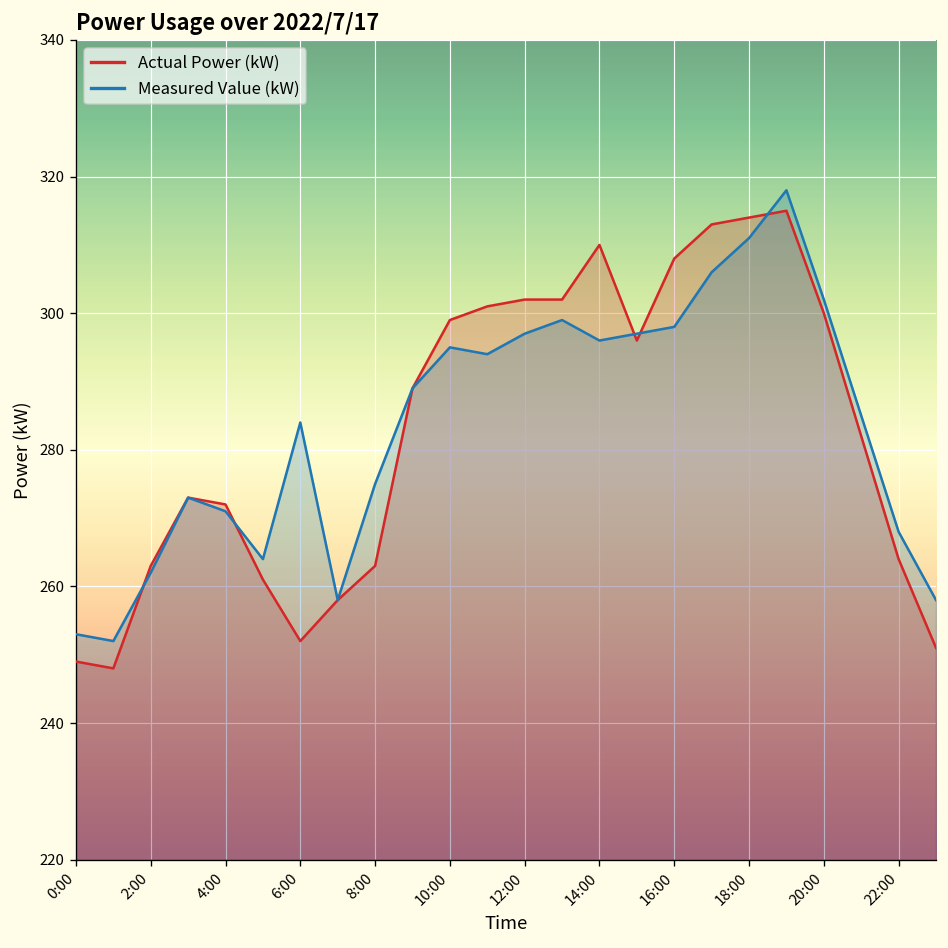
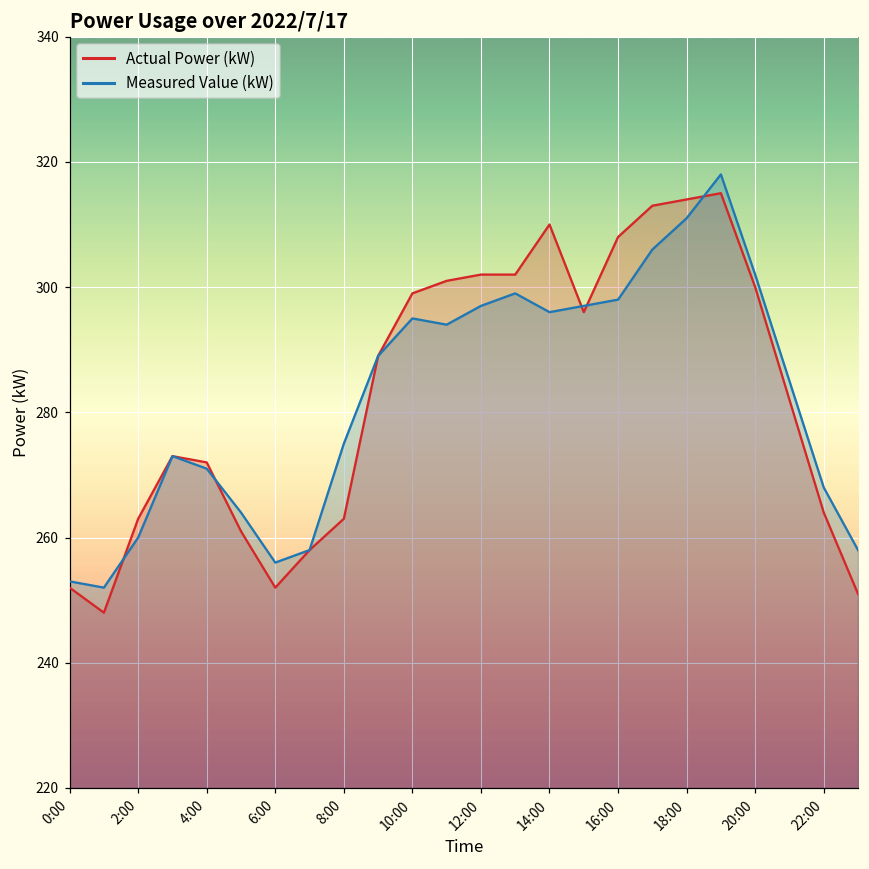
Actual Power (kW), 0:00: 249 -> 252
Measured Value (kW), 2:00: 262 -> 260
Measured Value (kW), 6:00: 284 -> 256
